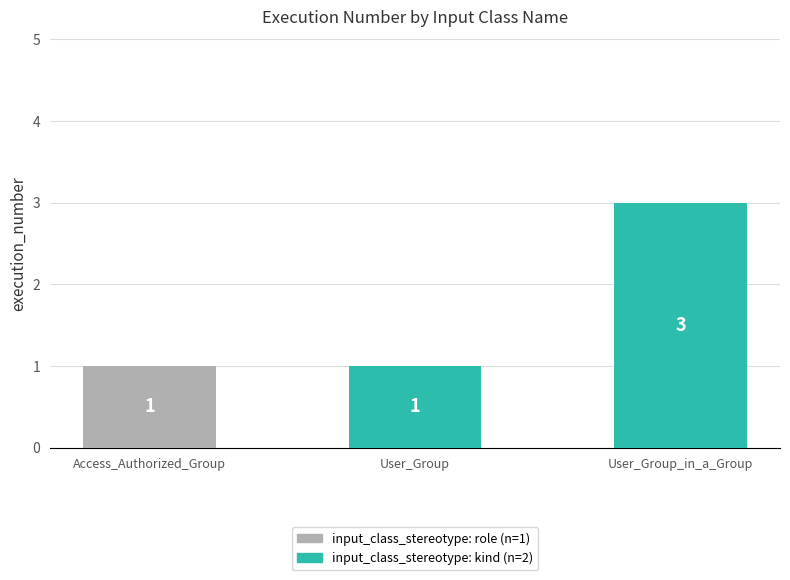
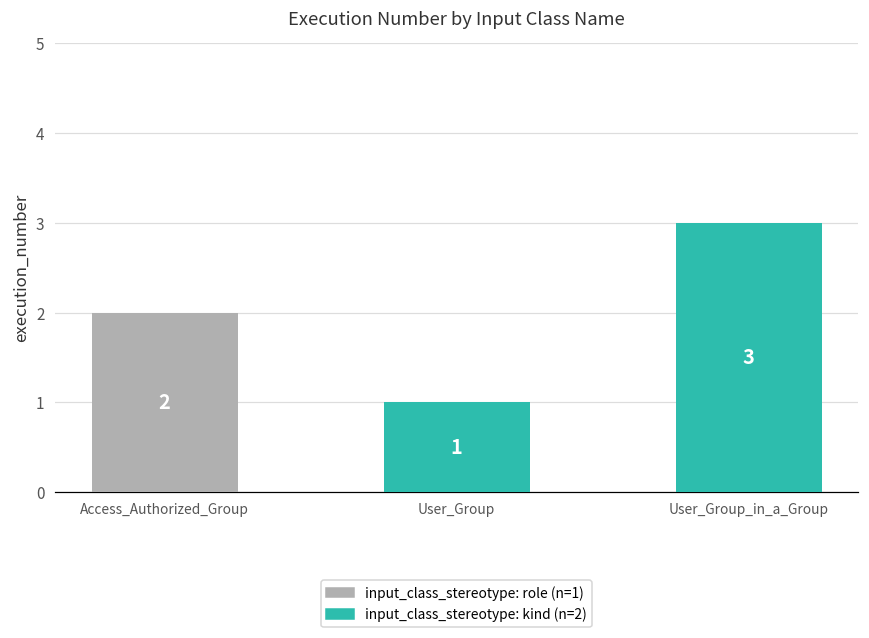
Access_Authorized_Group: 1 -> 2
